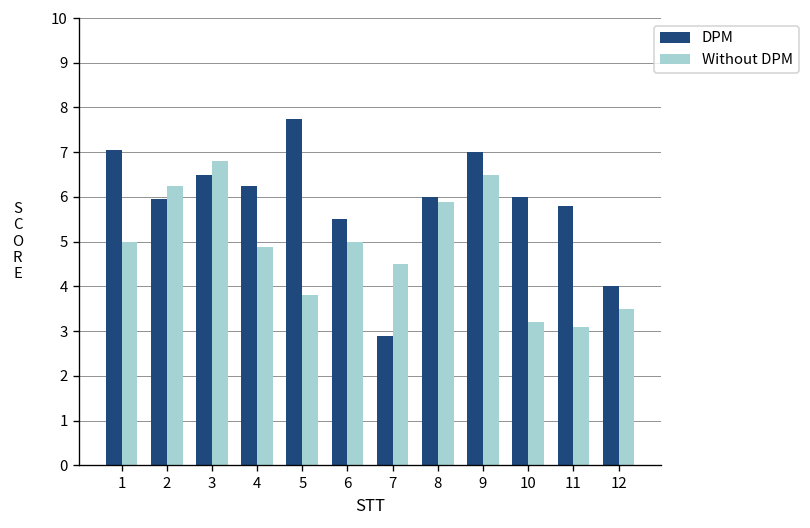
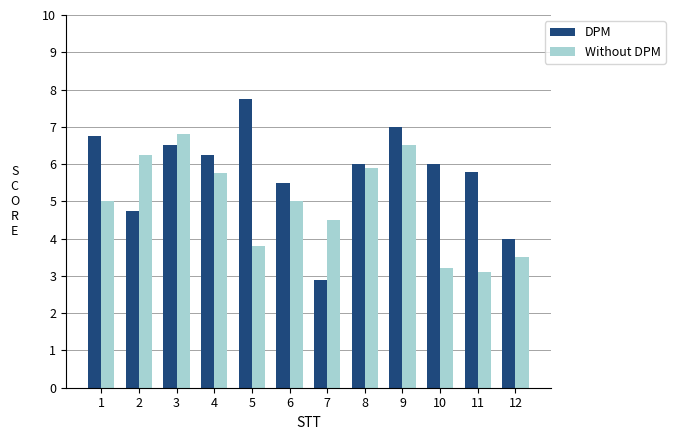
DPM, 1: 7.1 -> 6.8
DPM, 2: 6.0 -> 4.8
Without DPM, 4: 4.9 -> 5.8
